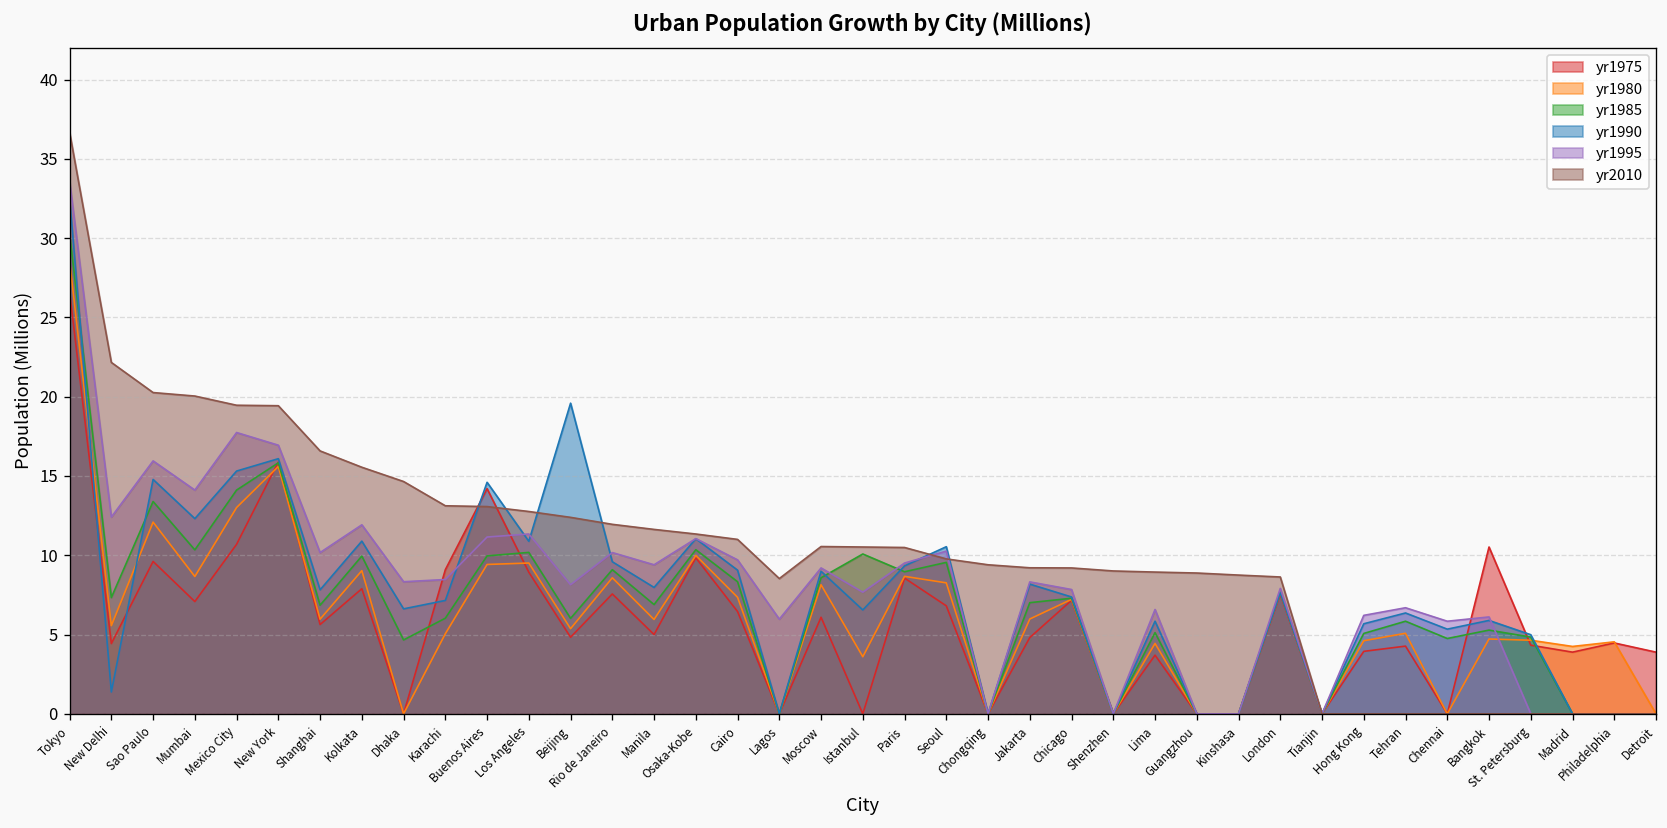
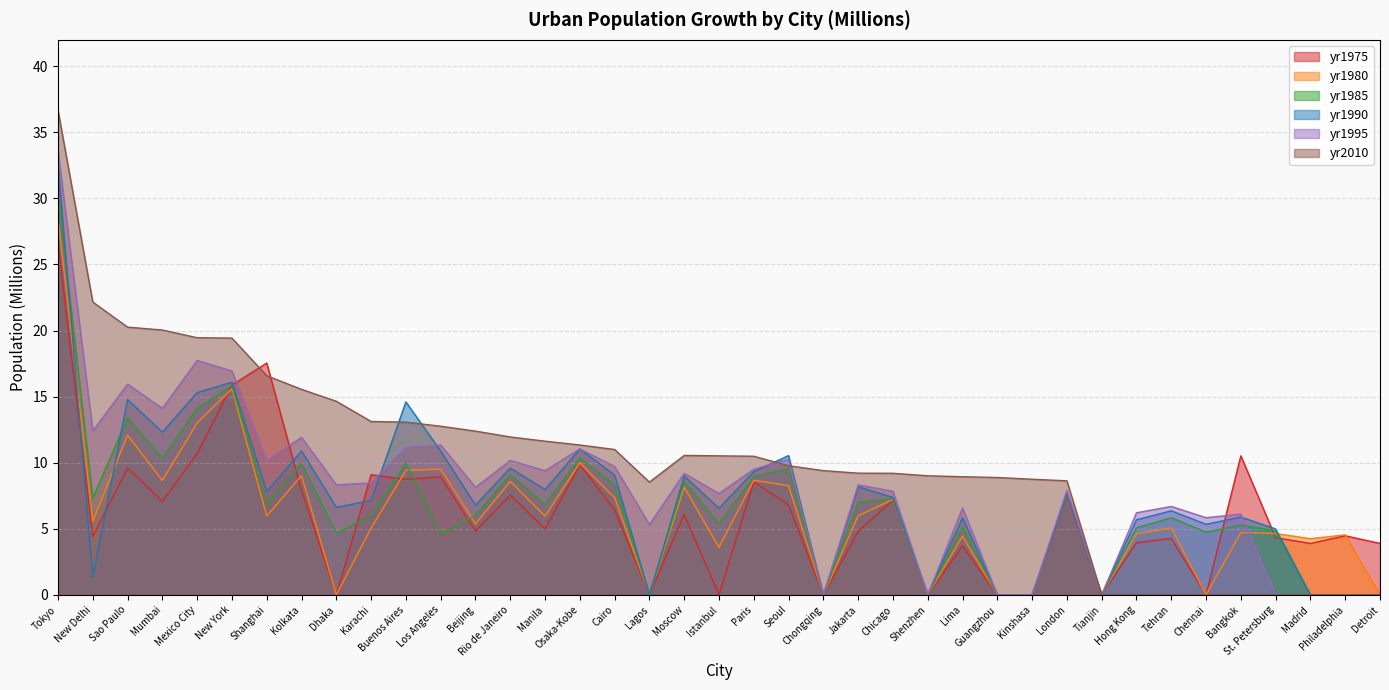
yr1975, Shanghai: 5.6 -> 17.5
yr1975, Buenos Aires: 14.2 -> 8.7
yr1985, Los Angeles: 10.2 -> 4.6
yr1990, Beijing: 19.6 -> 6.8
yr1995, Lagos: 6.0 -> 5.3
yr1985, Istanbul: 10.1 -> 5.4
